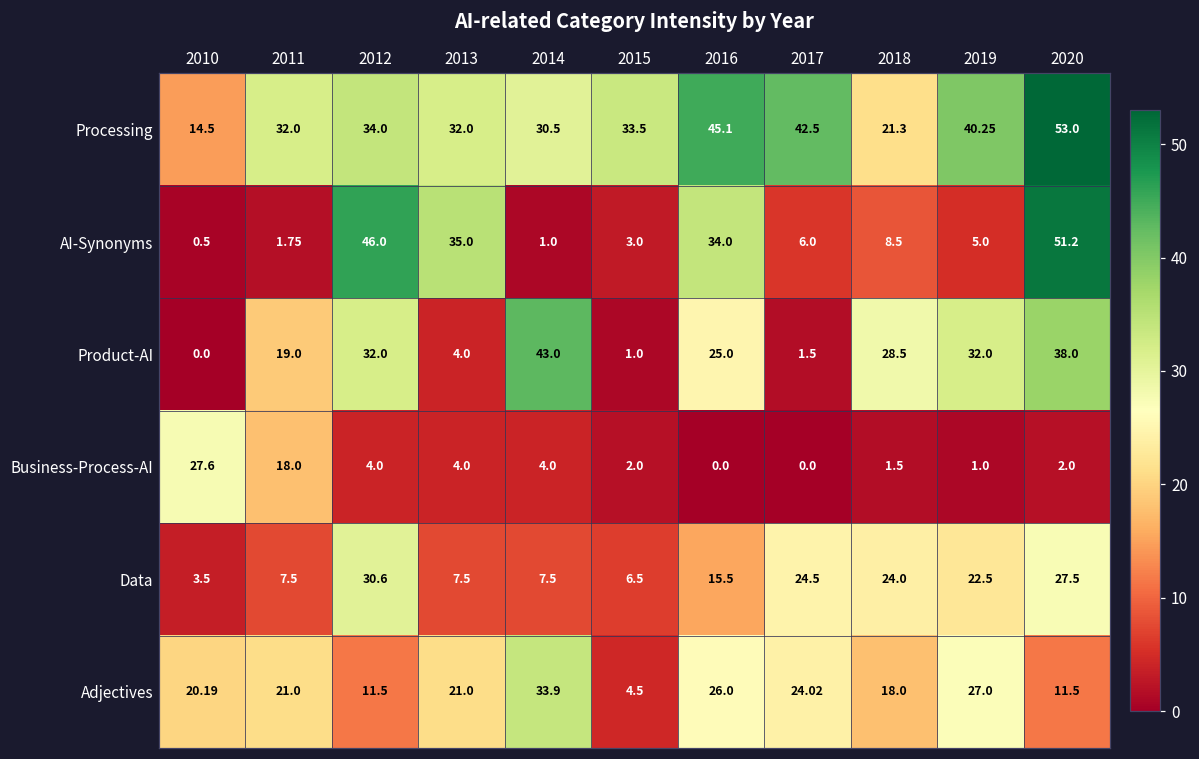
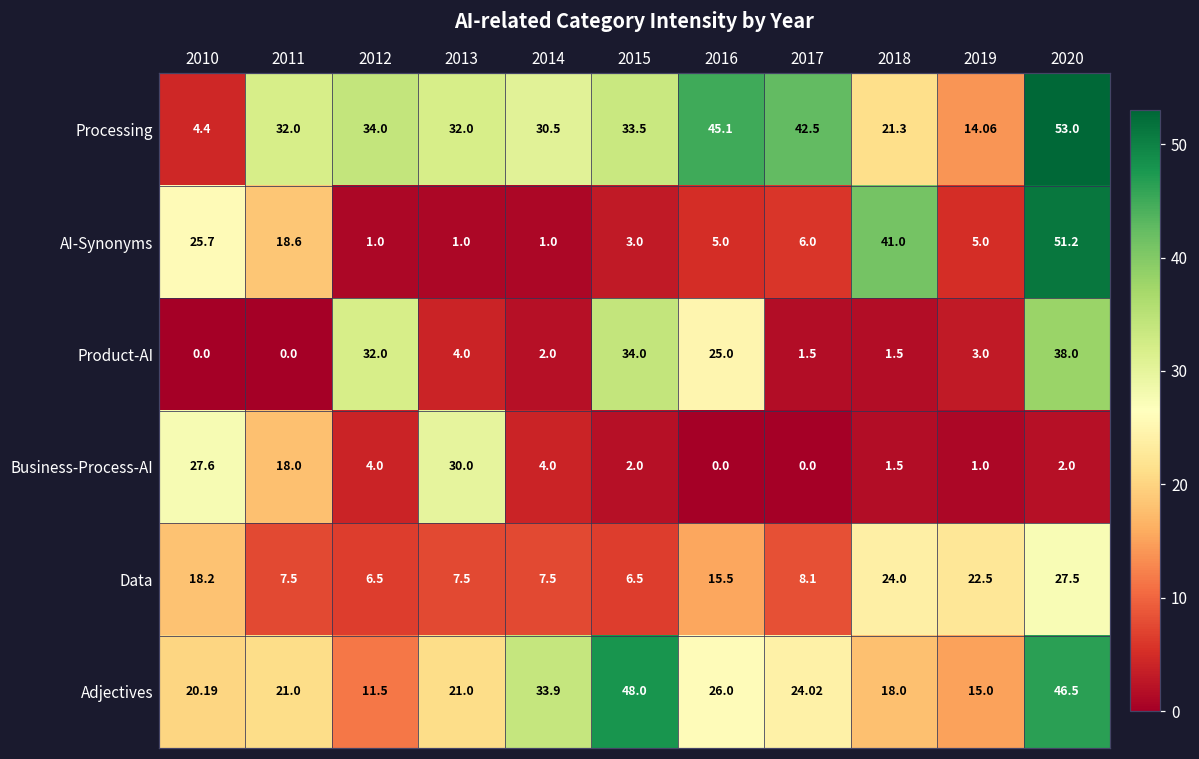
Processing, 2010: 14.5 -> 4.4
Processing, 2019: 40.25 -> 14.06
AI-Synonyms, 2010: 0.5 -> 25.7
AI-Synonyms, 2011: 1.75 -> 18.6
AI-Synonyms, 2012: 46.0 -> 1.0
AI-Synonyms, 2013: 35.0 -> 1.0
AI-Synonyms, 2016: 34.0 -> 5.0
AI-Synonyms, 2018: 8.5 -> 41.0
Product-AI, 2011: 19.0 -> 0.0
Product-AI, 2014: 43.0 -> 2.0
Product-AI, 2015: 1.0 -> 34.0
Product-AI, 2018: 28.5 -> 1.5
Product-AI, 2019: 32.0 -> 3.0
Business-Process-AI, 2013: 4.0 -> 30.0
Data, 2010: 3.5 -> 18.2
Data, 2012: 30.6 -> 6.5
Data, 2017: 24.5 -> 8.1
Adjectives, 2015: 4.5 -> 48.0
Adjectives, 2019: 27.0 -> 15.0
Adjectives, 2020: 11.5 -> 46.5
